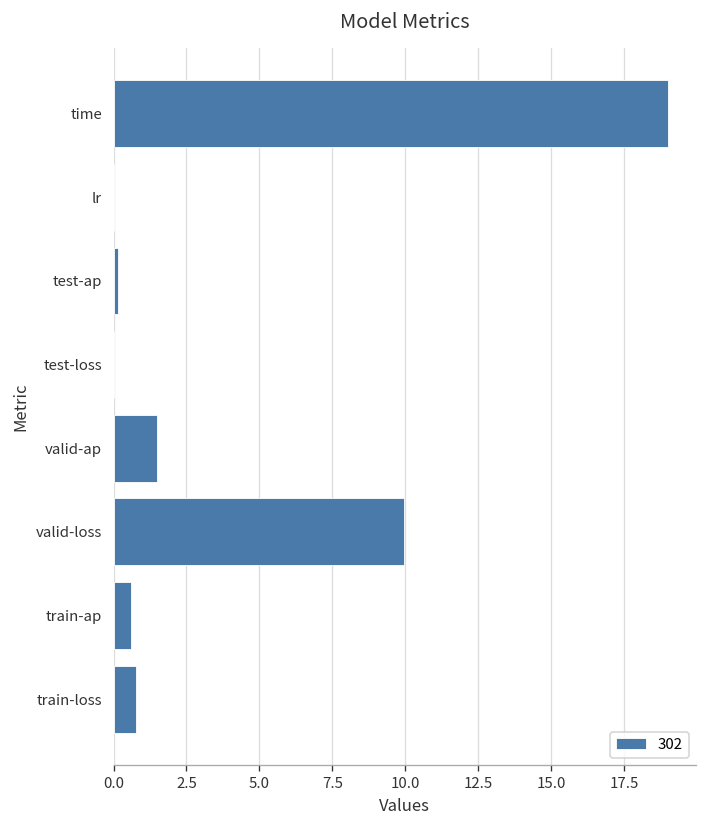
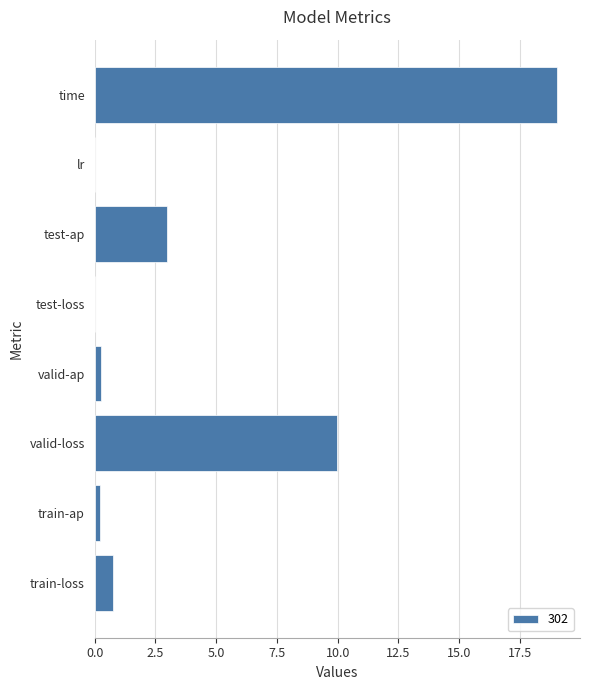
test-ap: 0.2 -> 3.0
valid-ap: 1.5 -> 0.3
train-ap: 0.6 -> 0.2
